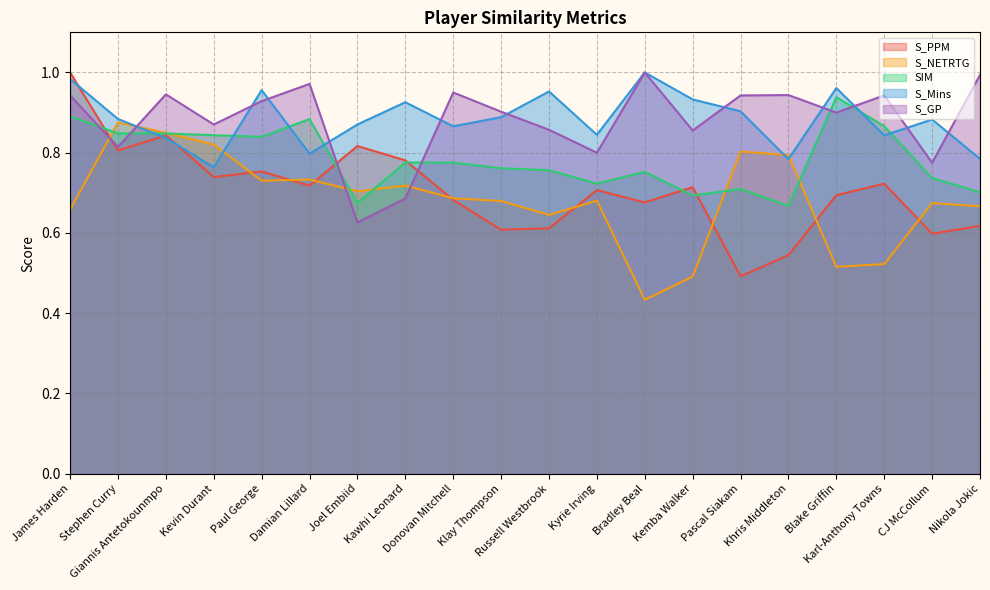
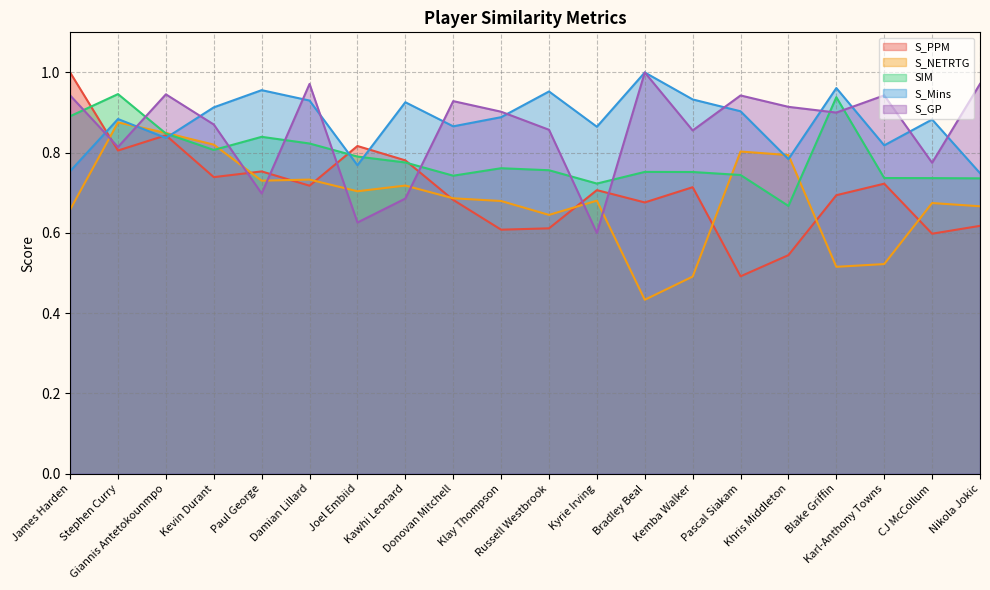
S_Mins, James Harden: 0.98 -> 0.75
SIM, Stephen Curry: 0.85 -> 0.95
SIM, Kevin Durant: 0.84 -> 0.81
S_Mins, Kevin Durant: 0.76 -> 0.91
S_GP, Paul George: 0.93 -> 0.70
SIM, Damian Lillard: 0.88 -> 0.82
S_Mins, Damian Lillard: 0.80 -> 0.93
SIM, Joel Embiid: 0.67 -> 0.79
S_Mins, Joel Embiid: 0.87 -> 0.77
SIM, Donovan Mitchell: 0.78 -> 0.74
S_GP, Donovan Mitchell: 0.95 -> 0.93
S_Mins, Kyrie Irving: 0.84 -> 0.86
S_GP, Kyrie Irving: 0.8 -> 0.6
SIM, Kemba Walker: 0.69 -> 0.75
SIM, Pascal Siakam: 0.71 -> 0.74
S_GP, Khris Middleton: 0.94 -> 0.91
SIM, Karl-Anthony Towns: 0.87 -> 0.74
S_Mins, Karl-Anthony Towns: 0.84 -> 0.82
SIM, Nikola Jokic: 0.70 -> 0.74
S_Mins, Nikola Jokic: 0.78 -> 0.75
S_GP, Nikola Jokic: 0.99 -> 0.97
